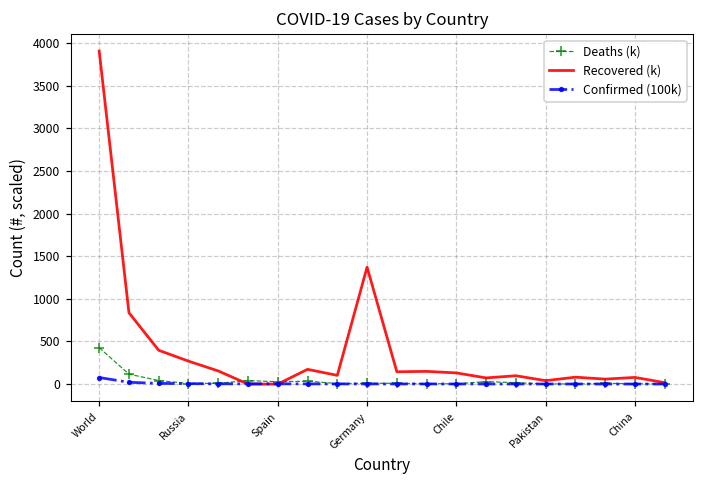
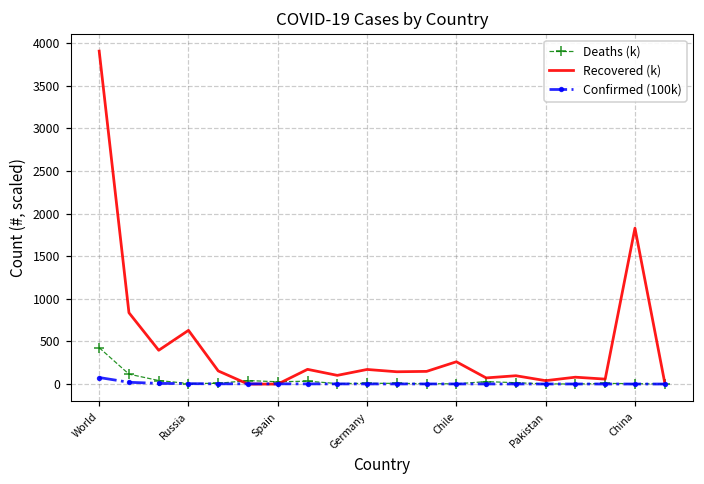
Recovered (k), Russia: 300 -> 600
Recovered (k), Germany: 1400 -> 200
Recovered (k), Chile: 100 -> 300
Recovered (k), China: 100 -> 1800
